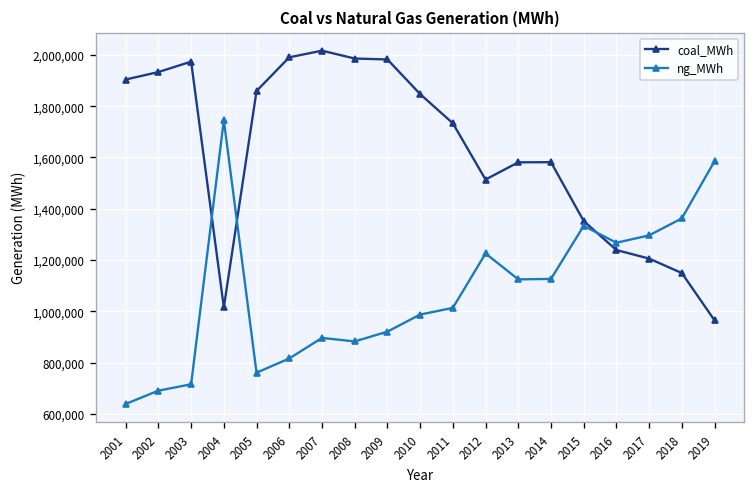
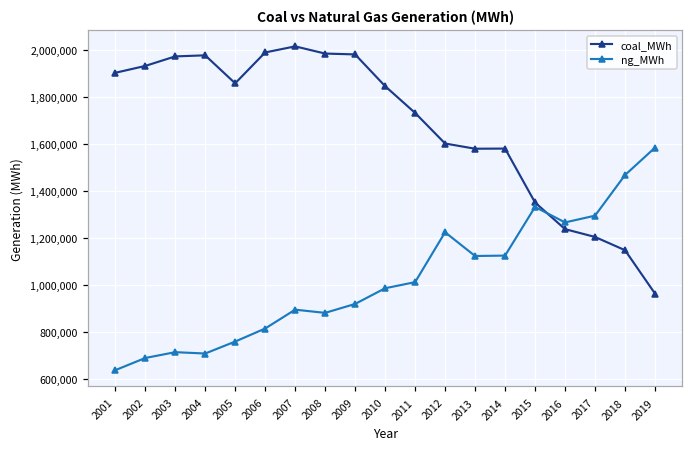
coal_MWh, 2004: 1,020,000 -> 1,980,000
ng_MWh, 2004: 1,750,000 -> 710,000
coal_MWh, 2012: 1,510,000 -> 1,600,000
ng_MWh, 2018: 1,360,000 -> 1,470,000
